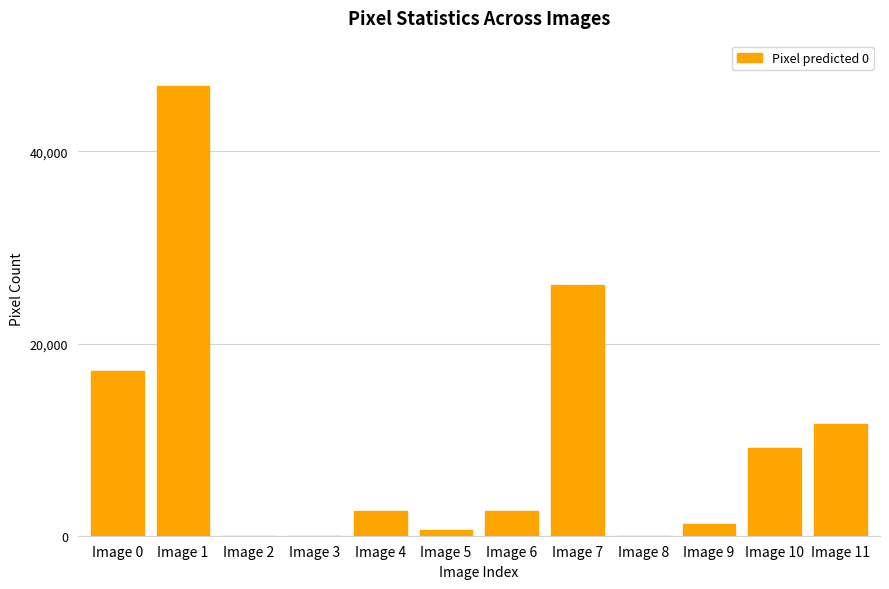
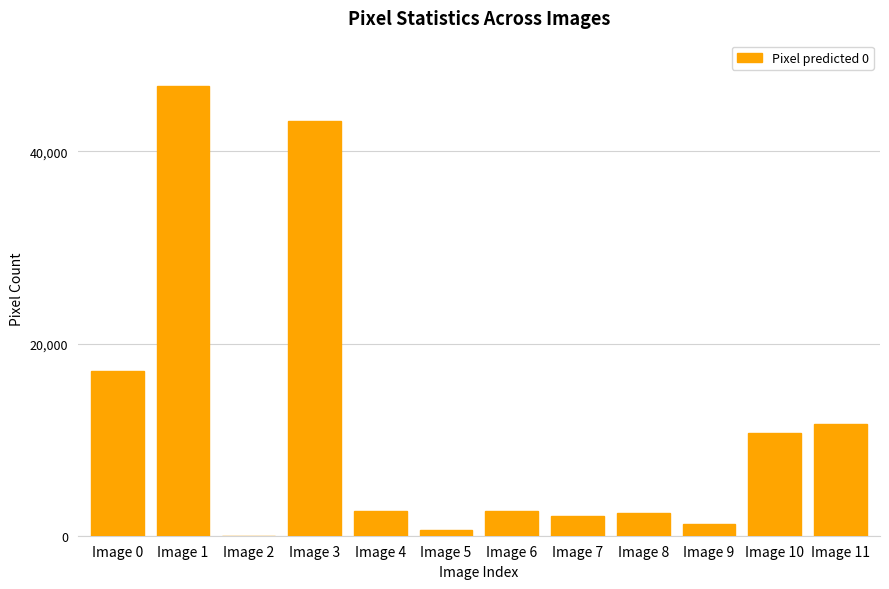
Image 3: 0 -> 43,000
Image 7: 26,000 -> 2,000
Image 8: 0 -> 2,000
Image 10: 9,000 -> 11,000
